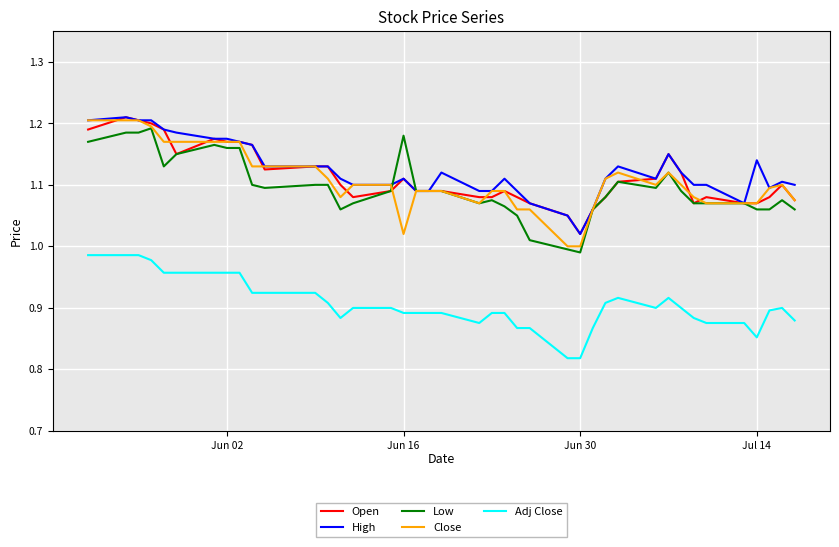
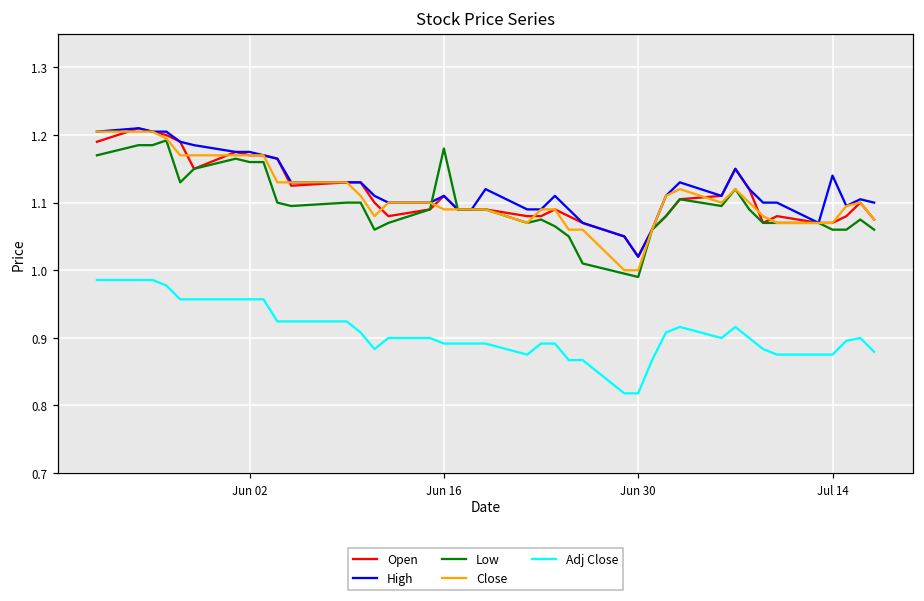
Close, Jun 16: 1.02 -> 1.09
Adj Close, Jul 14: 0.85 -> 0.88
